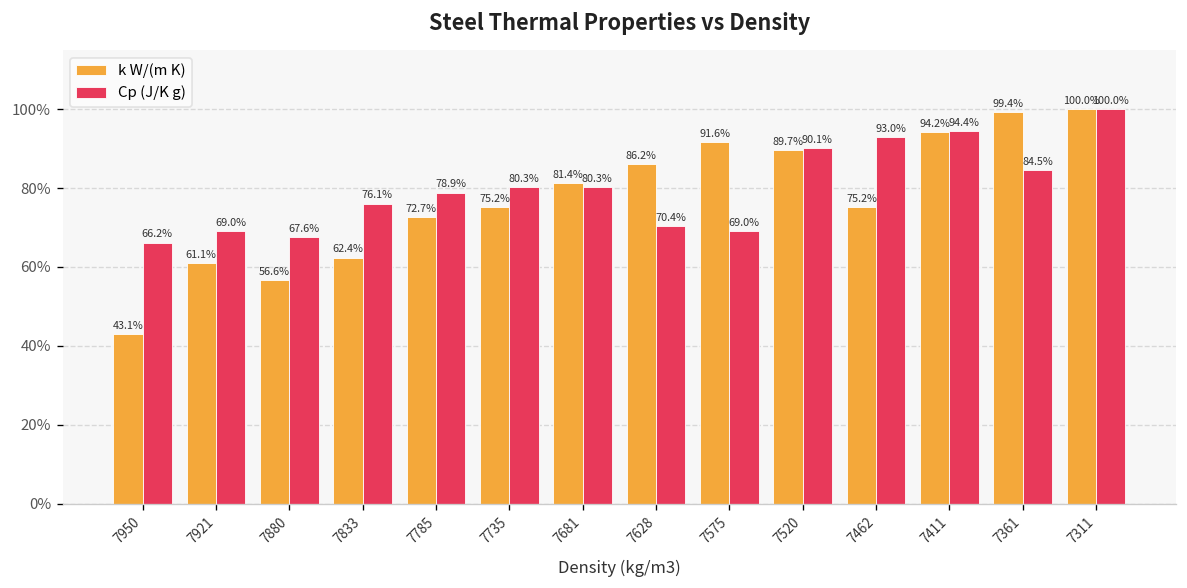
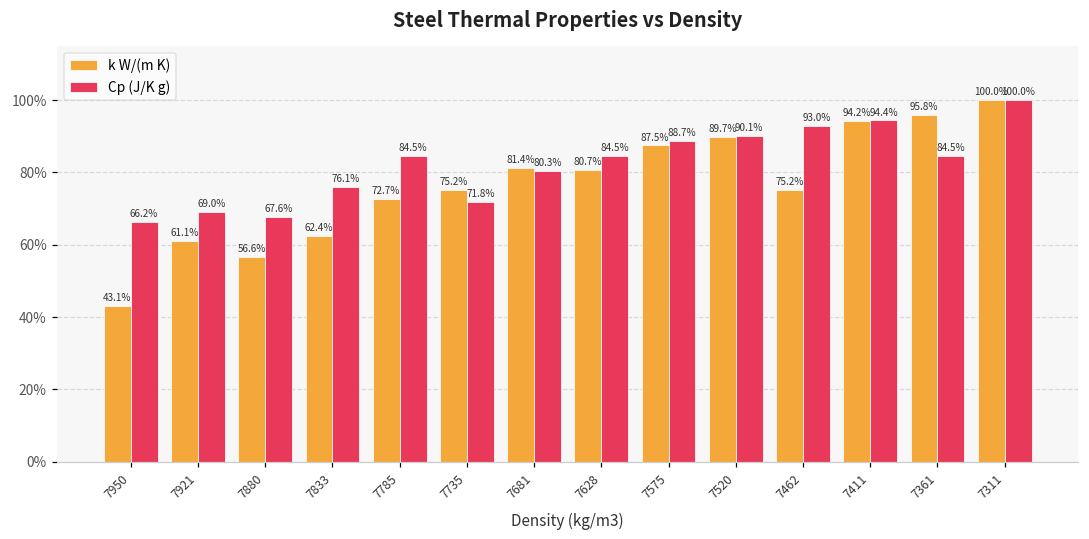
Cp (J/K g), 7785: 78.9% -> 84.5%
Cp (J/K g), 7735: 80.3% -> 71.8%
k W/(m K), 7628: 86.2% -> 80.7%
Cp (J/K g), 7628: 70.4% -> 84.5%
k W/(m K), 7575: 91.6% -> 87.5%
Cp (J/K g), 7575: 69.0% -> 88.7%
k W/(m K), 7361: 99.4% -> 95.8%
